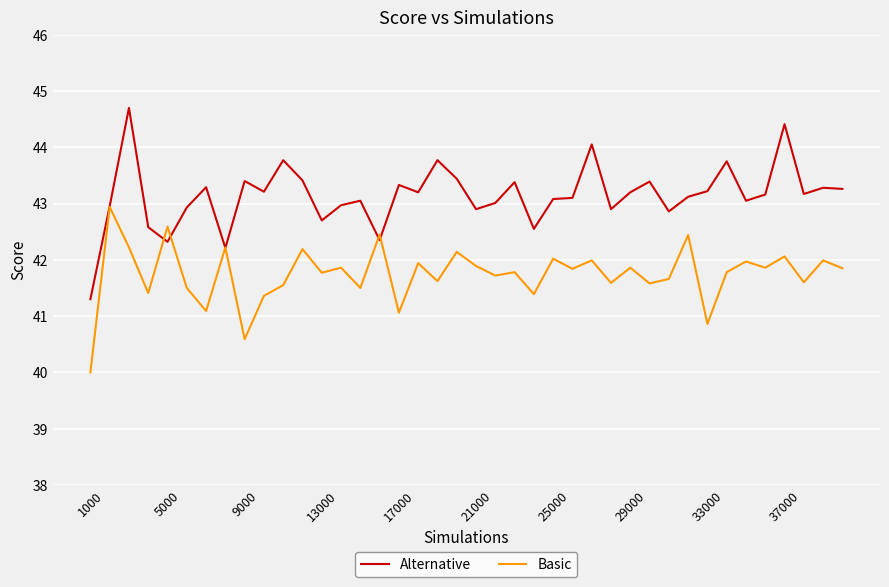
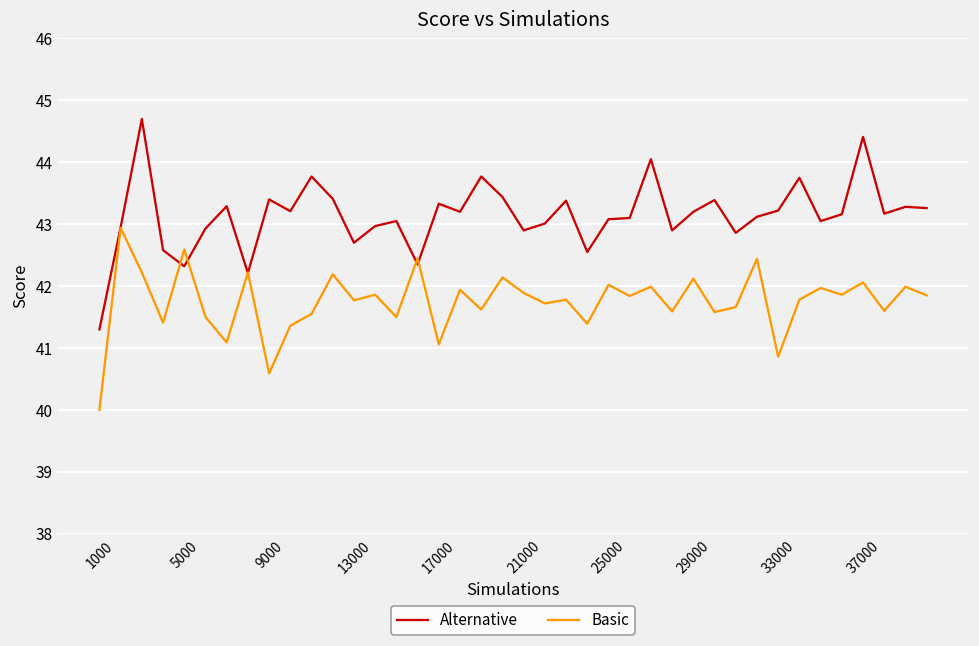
Basic, 29000: 41.9 -> 42.1
